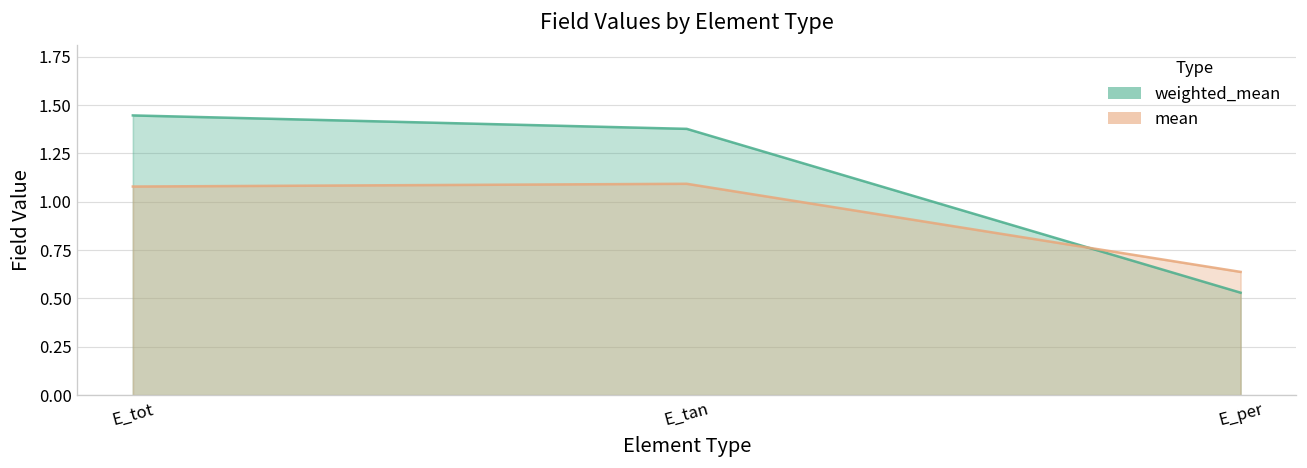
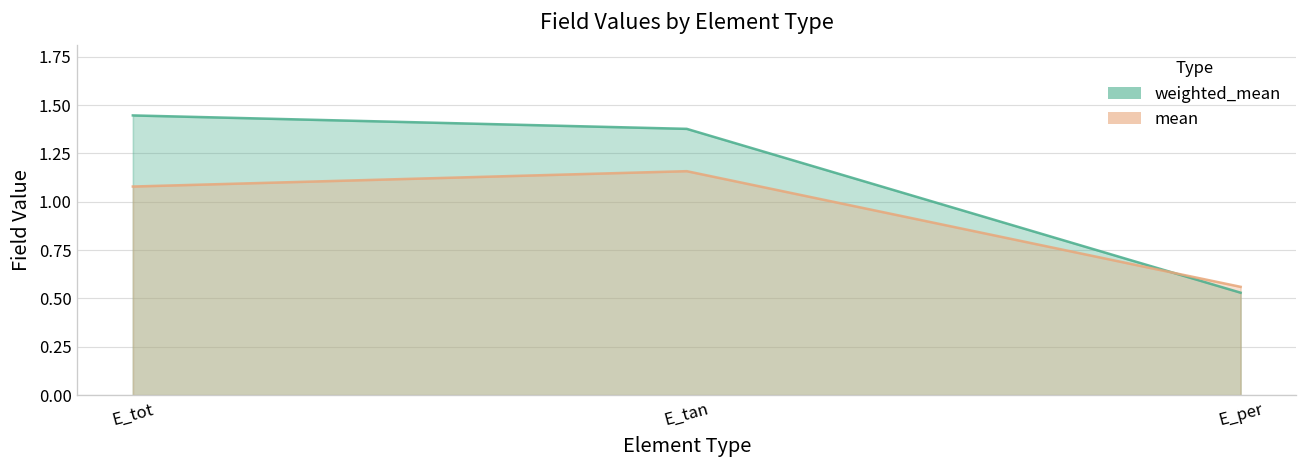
mean, E_tan: 1.09 -> 1.16
mean, E_per: 0.64 -> 0.56
